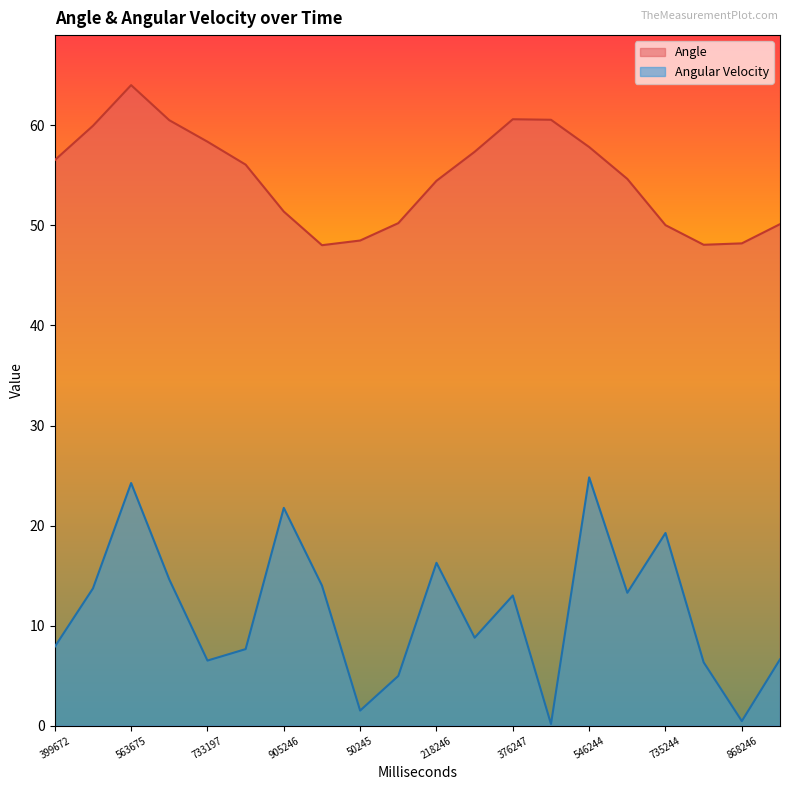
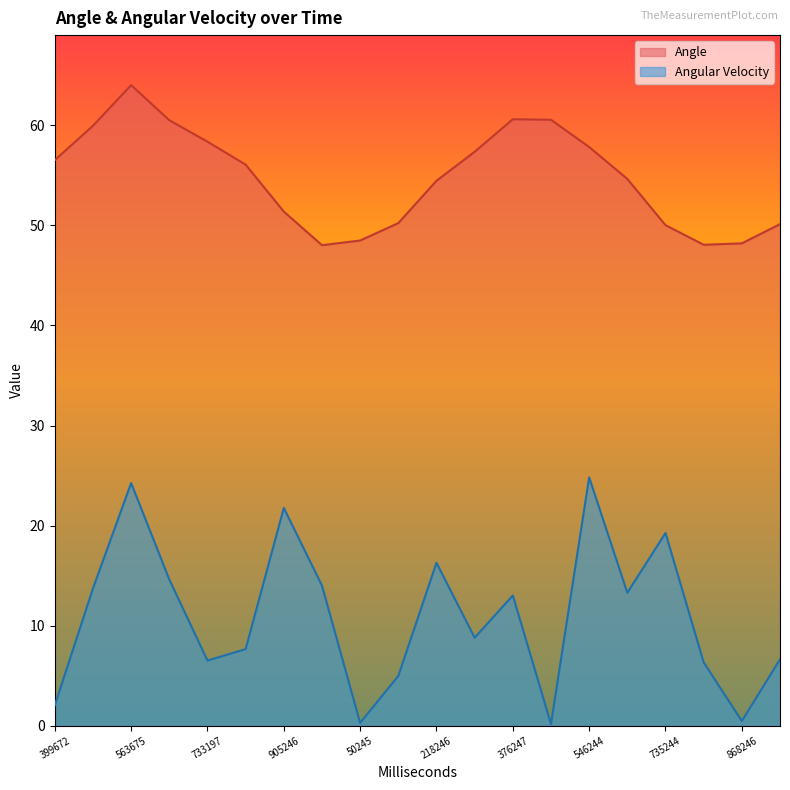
Angular Velocity, 399672: 7.9 -> 2.0
Angular Velocity, 50245: 1.5 -> 0.3
